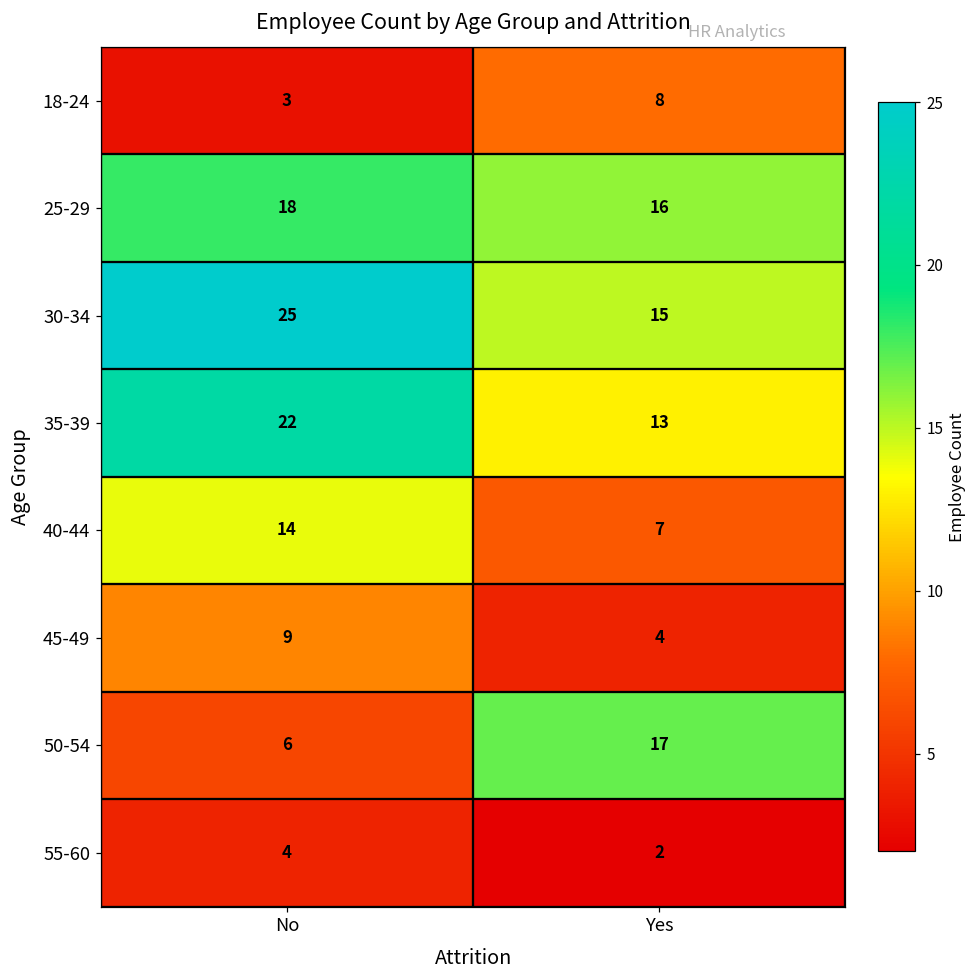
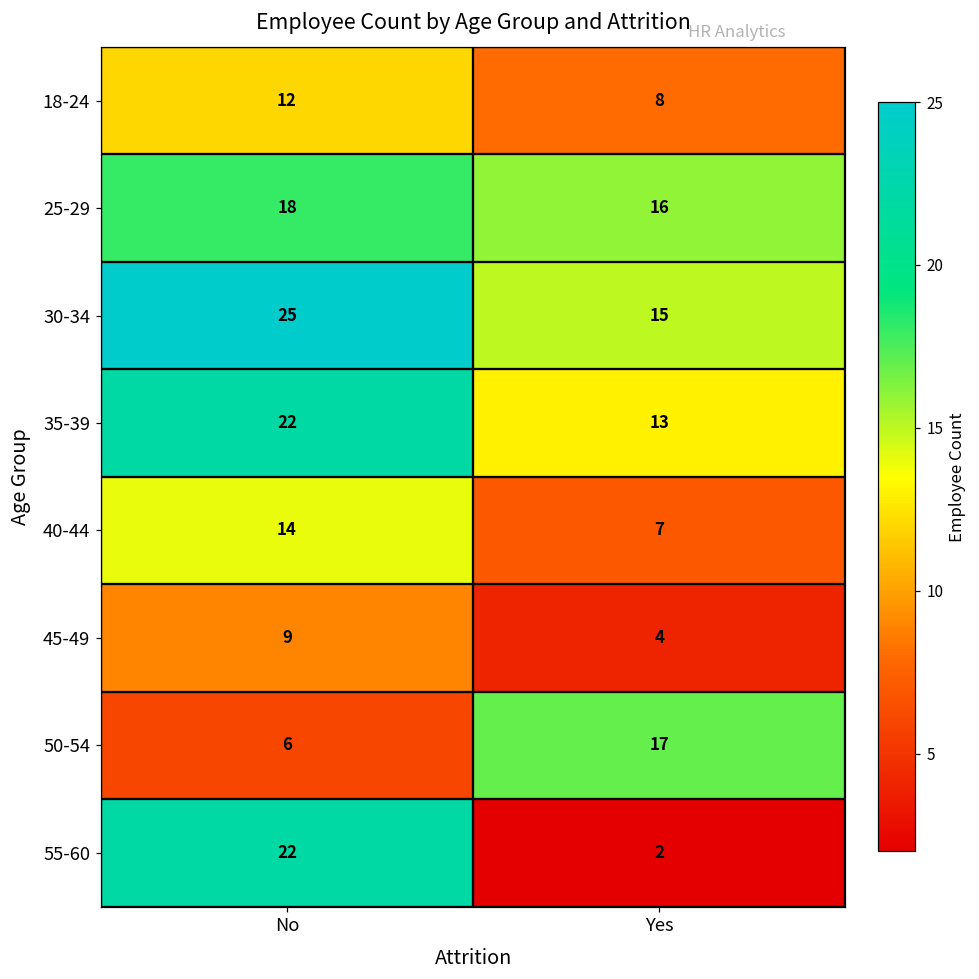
18-24, No: 3 -> 12
55-60, No: 4 -> 22
